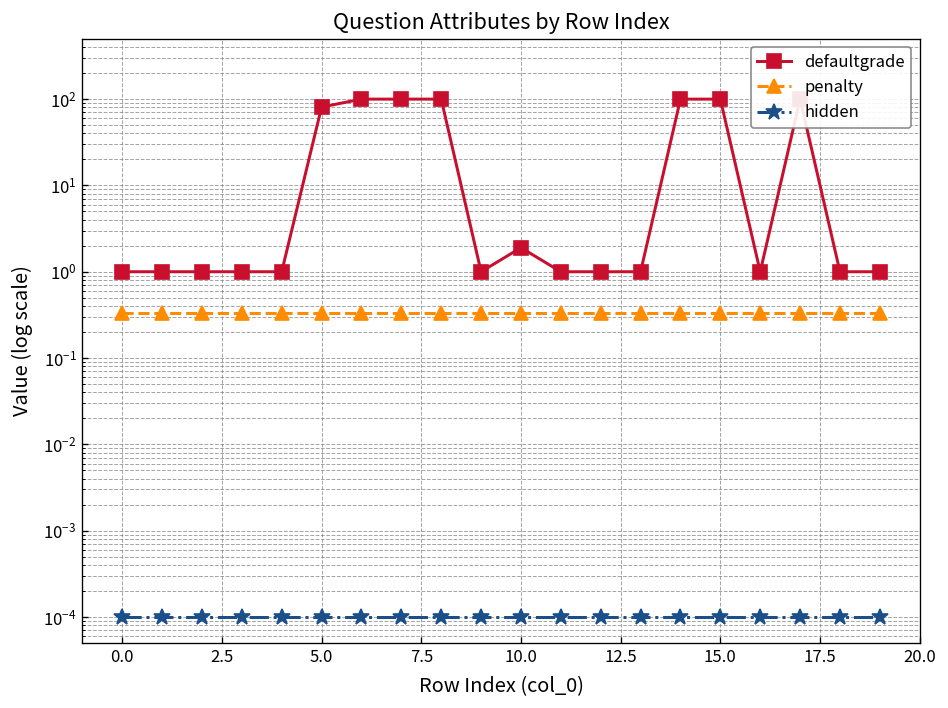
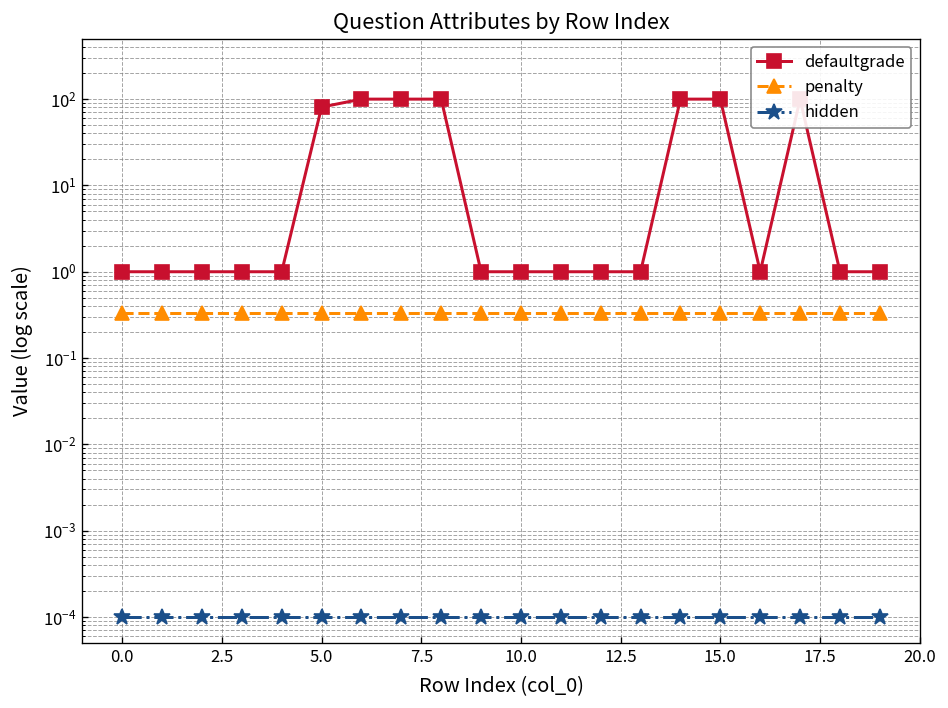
defaultgrade, 10.0: 1.9 -> 1.0
